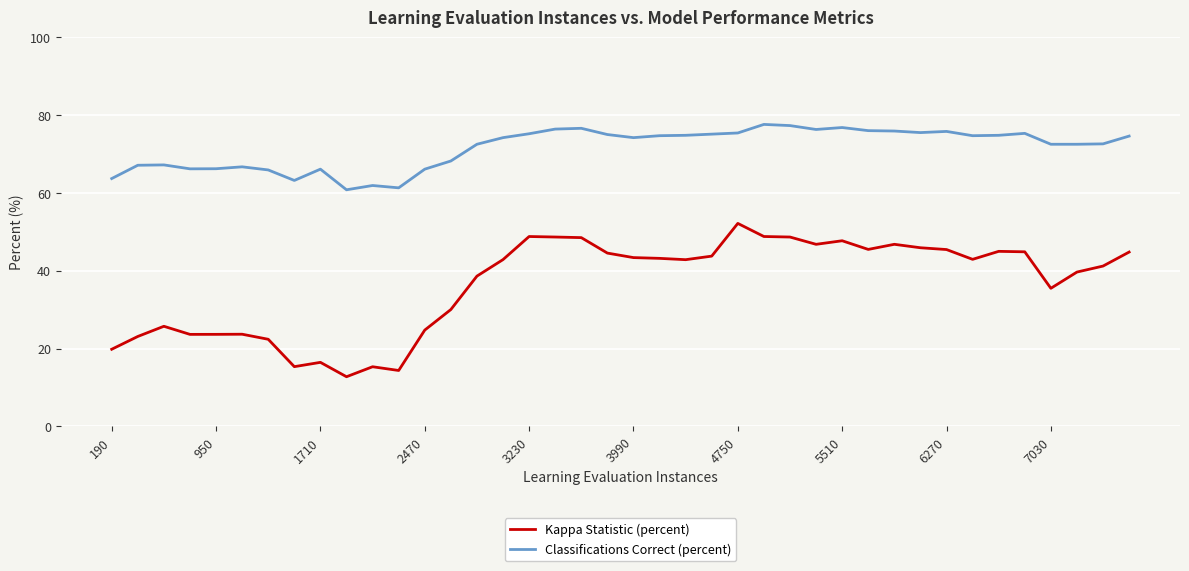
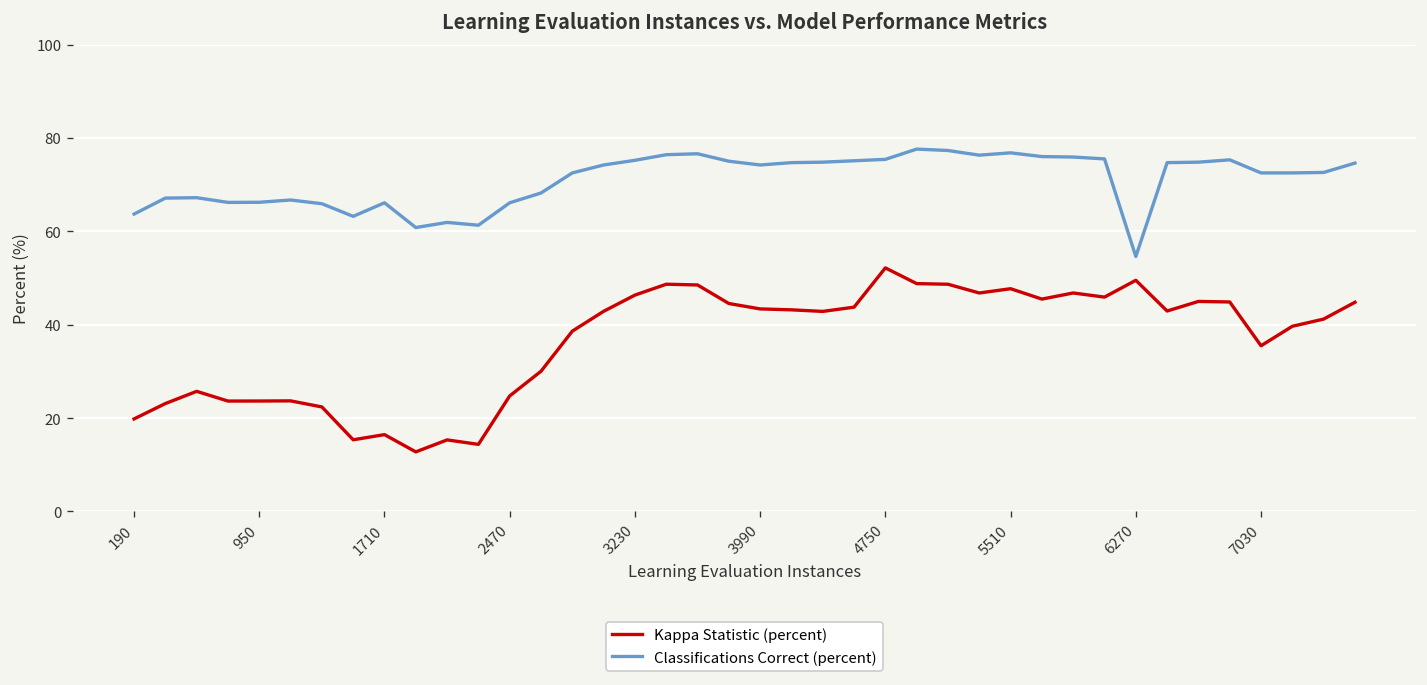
Kappa Statistic (percent), 3230: 49 -> 46
Kappa Statistic (percent), 6270: 45 -> 50
Classifications Correct (percent), 6270: 76 -> 55
